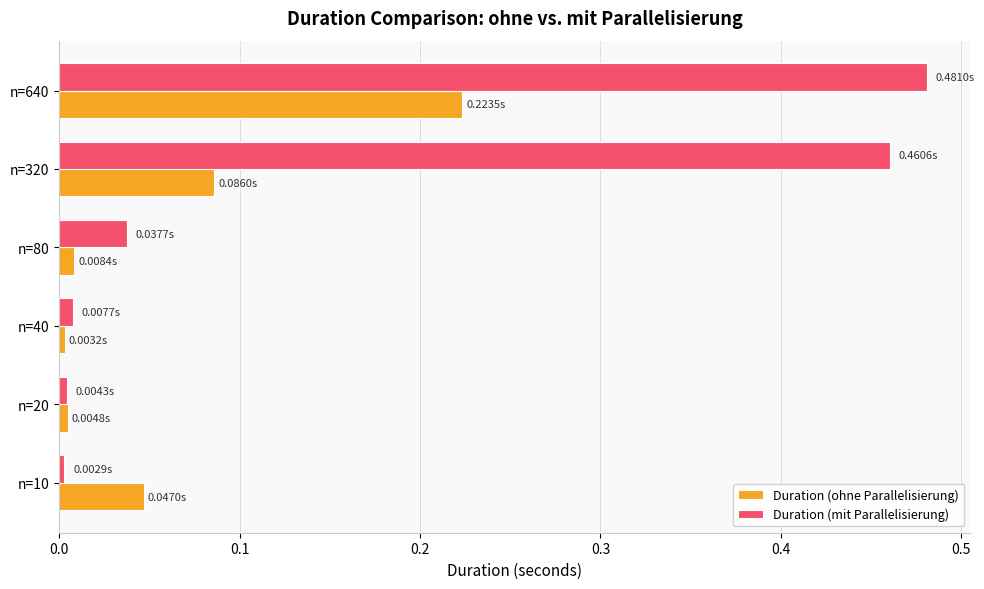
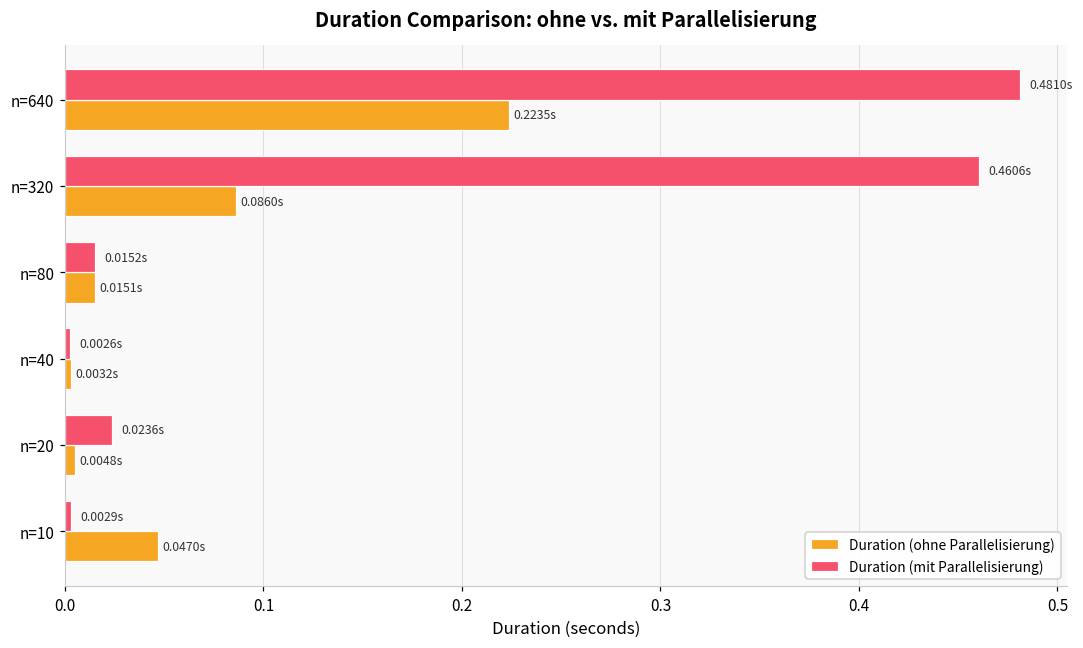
Duration (mit Parallelisierung), n=80: 0.0377s -> 0.0152s
Duration (ohne Parallelisierung), n=80: 0.0084s -> 0.0151s
Duration (mit Parallelisierung), n=40: 0.0077s -> 0.0026s
Duration (mit Parallelisierung), n=20: 0.0043s -> 0.0236s
